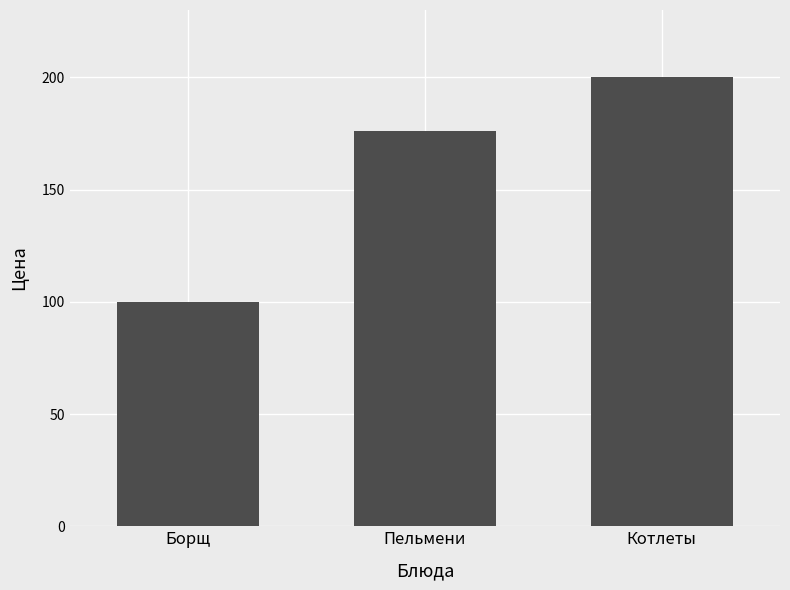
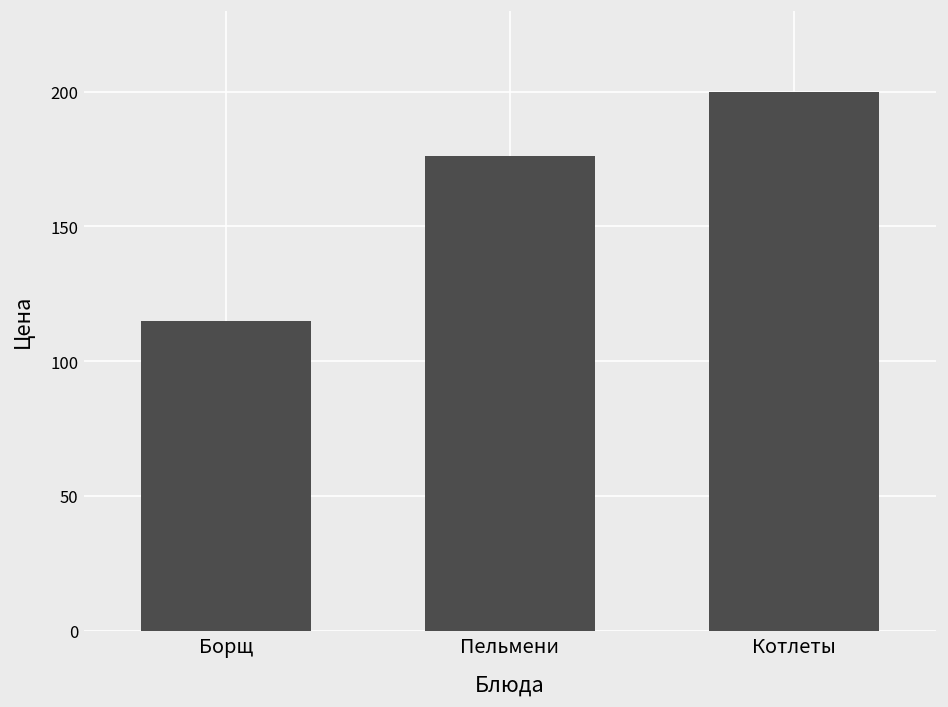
Борщ: 100 -> 115
